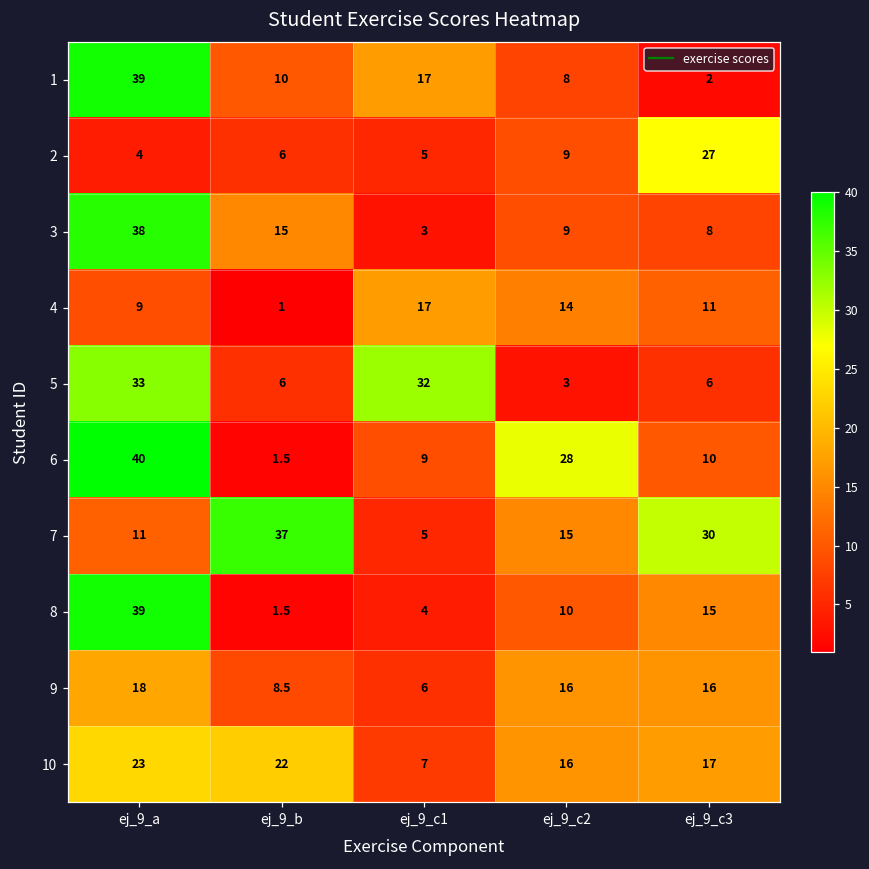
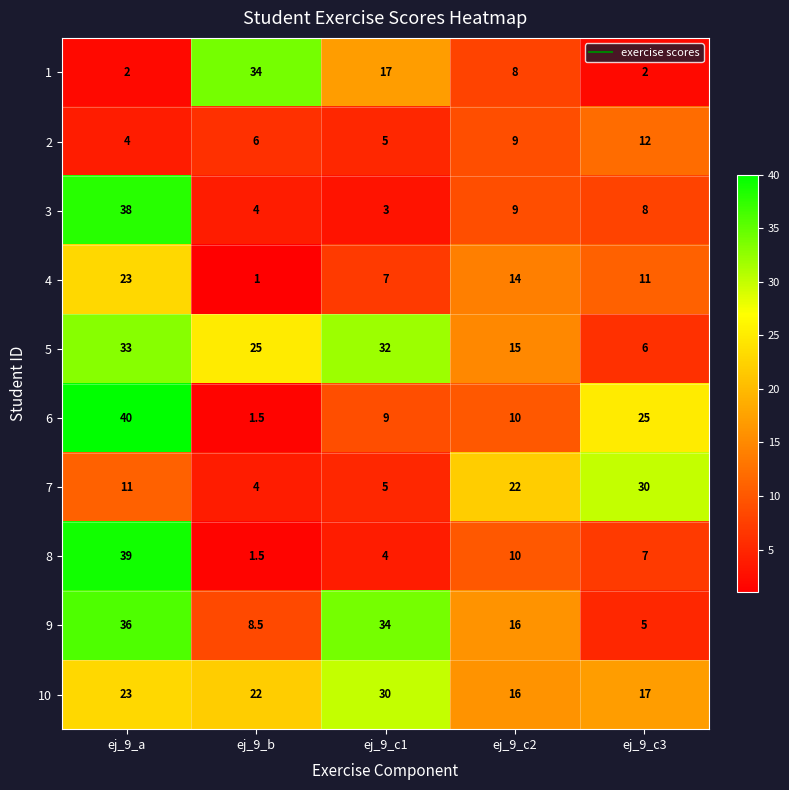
1, ej_9_a: 39 -> 2
1, ej_9_b: 10 -> 34
2, ej_9_c3: 27 -> 12
3, ej_9_b: 15 -> 4
4, ej_9_a: 9 -> 23
4, ej_9_c1: 17 -> 7
5, ej_9_b: 6 -> 25
5, ej_9_c2: 3 -> 15
6, ej_9_c2: 28 -> 10
6, ej_9_c3: 10 -> 25
7, ej_9_b: 37 -> 4
7, ej_9_c2: 15 -> 22
8, ej_9_c3: 15 -> 7
9, ej_9_a: 18 -> 36
9, ej_9_c1: 6 -> 34
9, ej_9_c3: 16 -> 5
10, ej_9_c1: 7 -> 30
